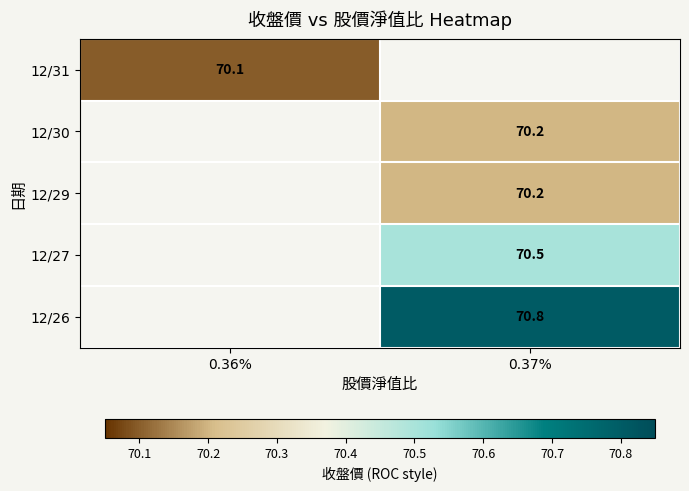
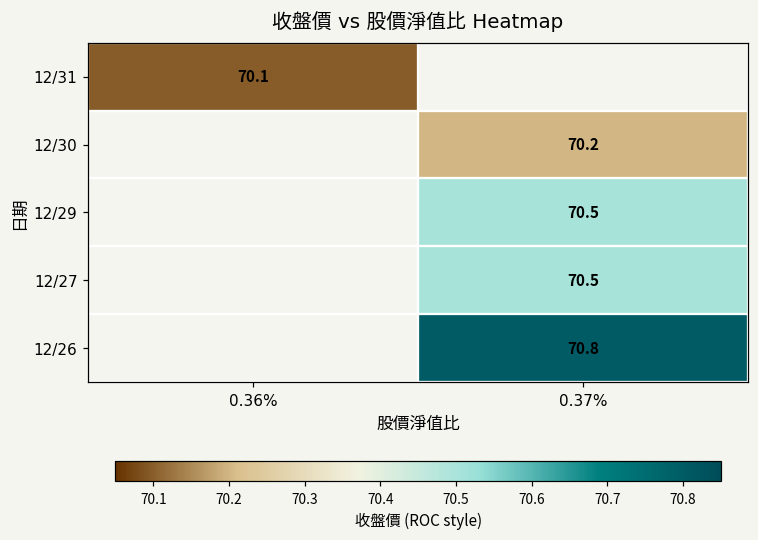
12/29, 0.37%: 70.2 -> 70.5
